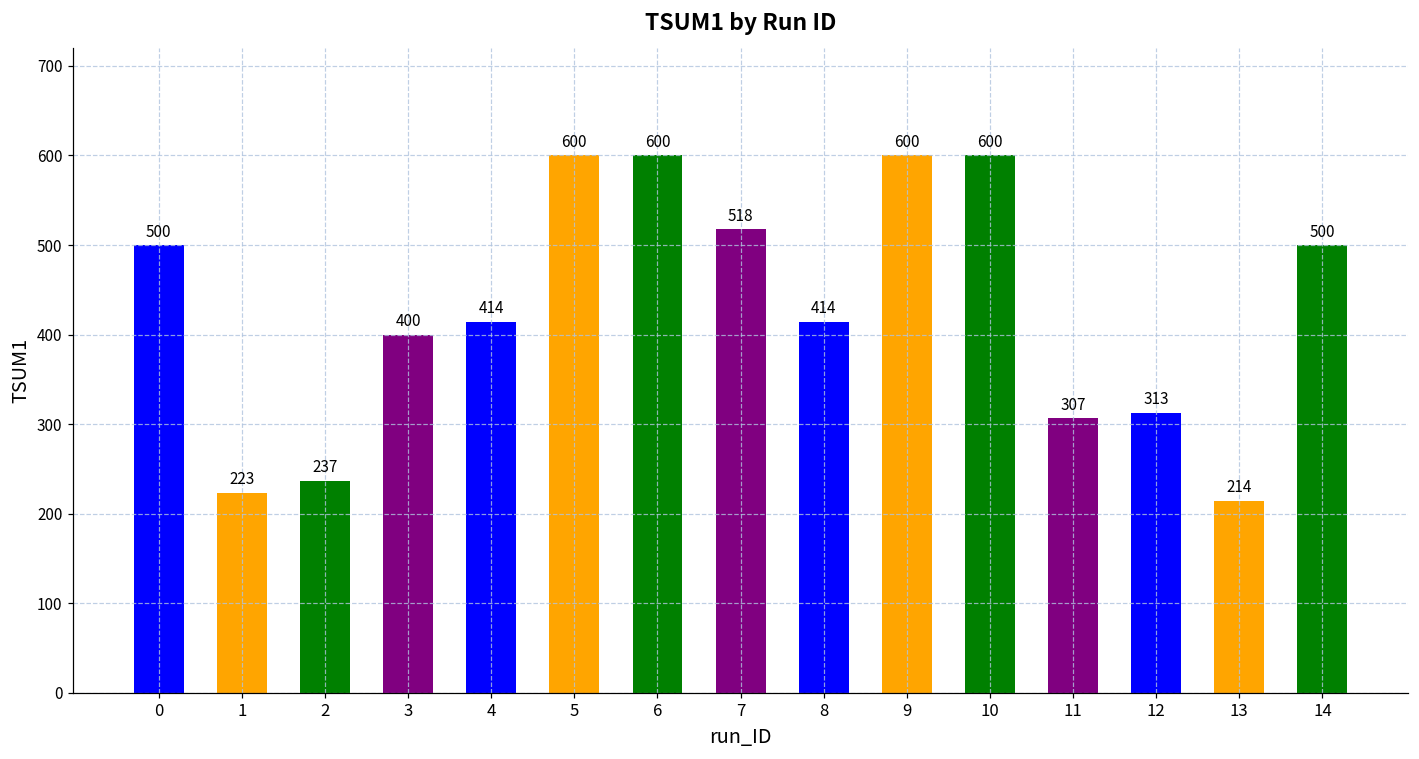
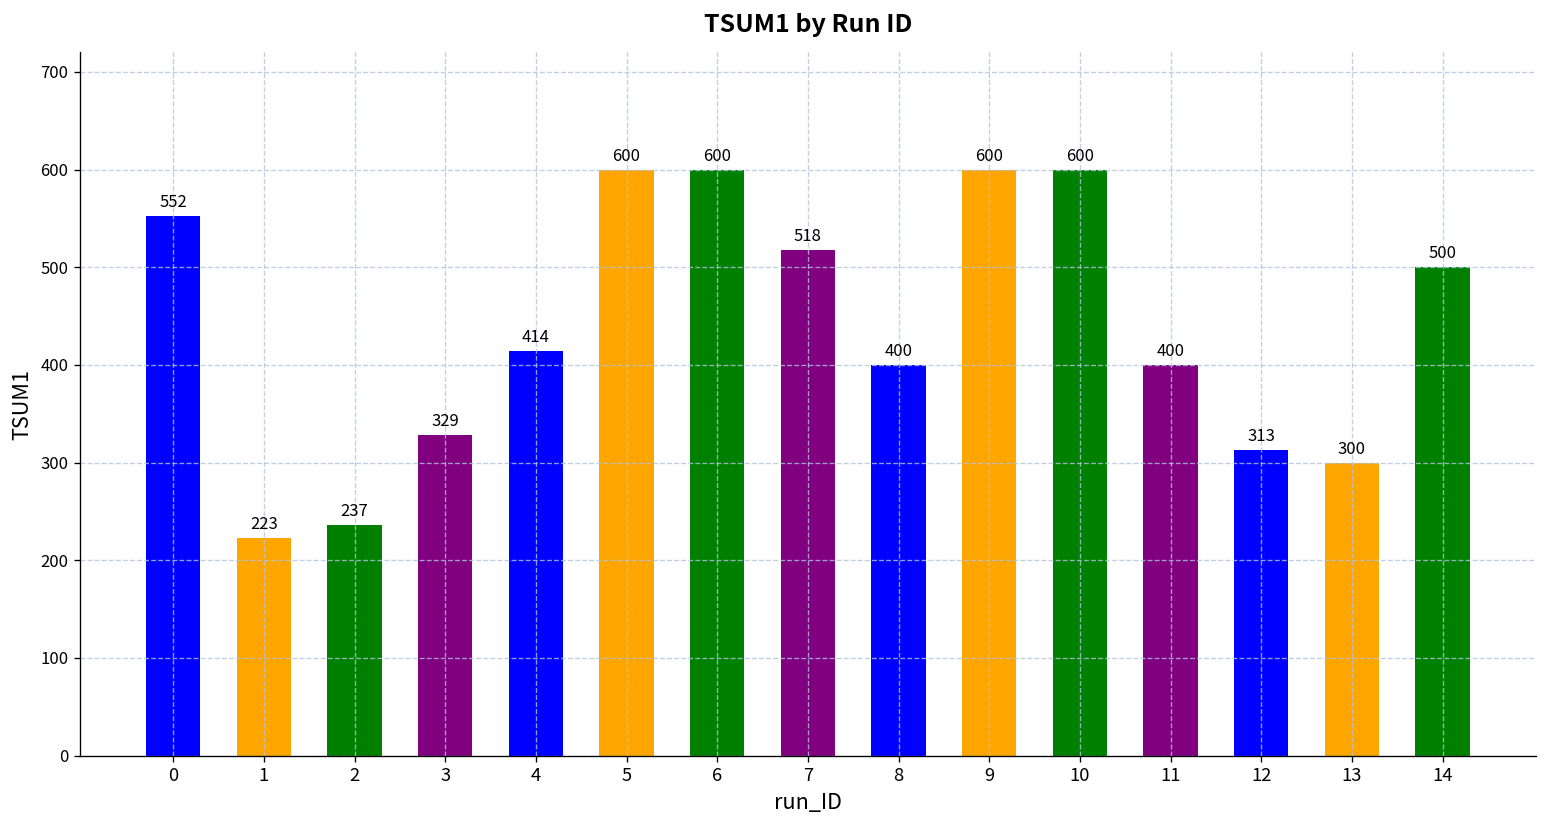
0: 500 -> 552
3: 400 -> 329
8: 414 -> 400
11: 307 -> 400
13: 214 -> 300
